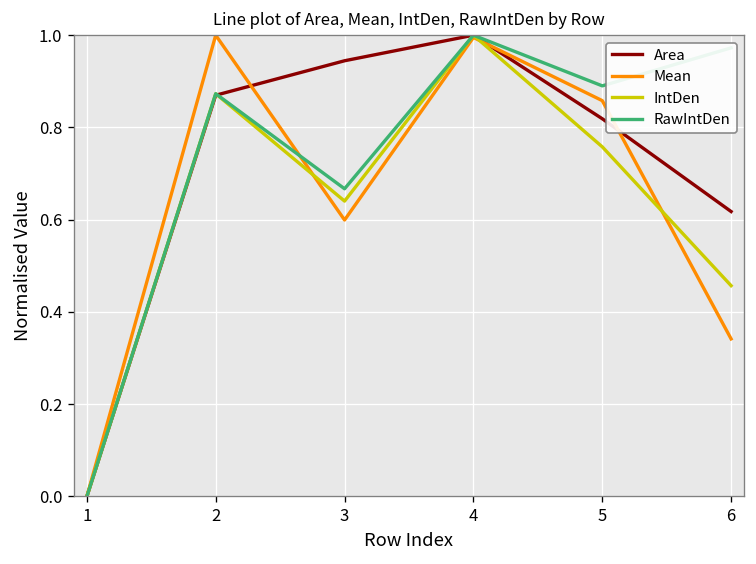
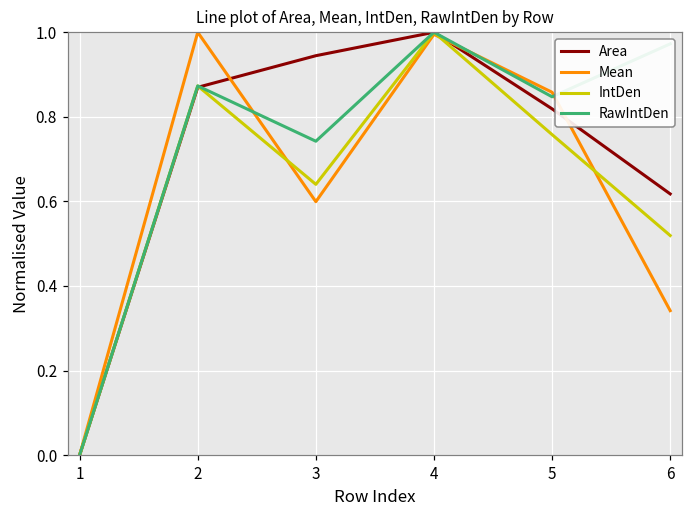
RawIntDen, 3: 0.67 -> 0.74
RawIntDen, 5: 0.89 -> 0.85
IntDen, 6: 0.46 -> 0.52
